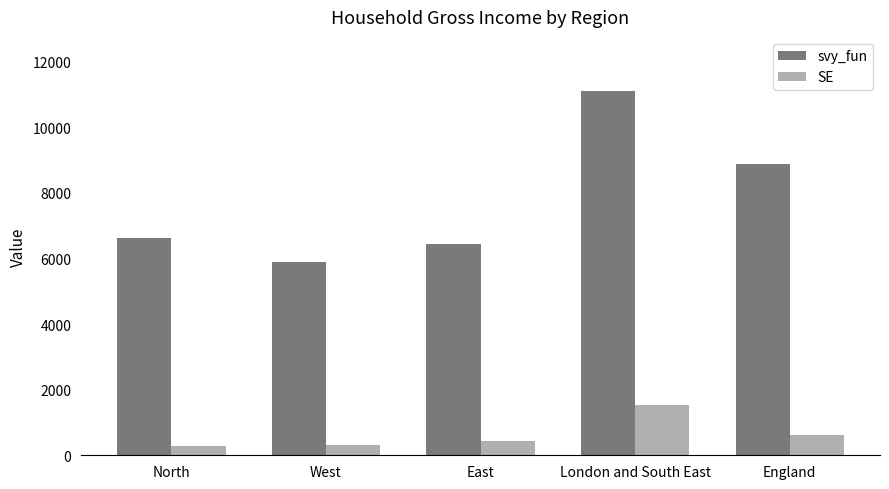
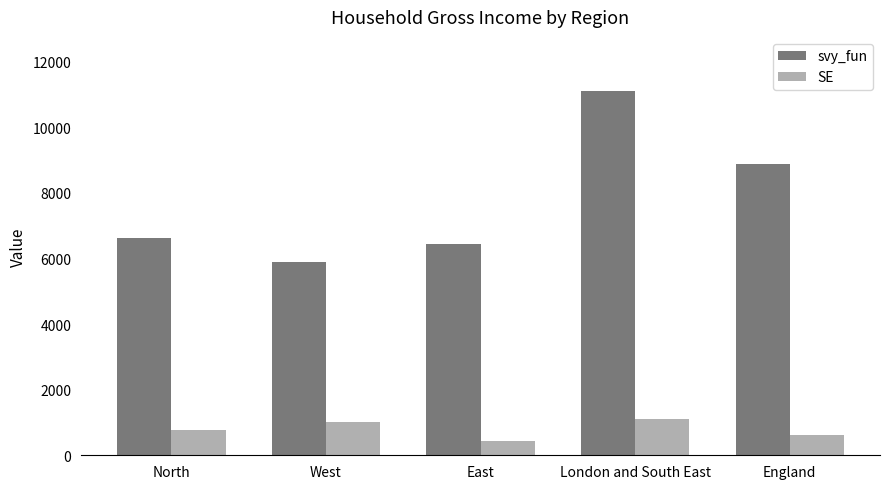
SE, North: 300 -> 800
SE, West: 300 -> 1000
SE, London and South East: 1500 -> 1100
